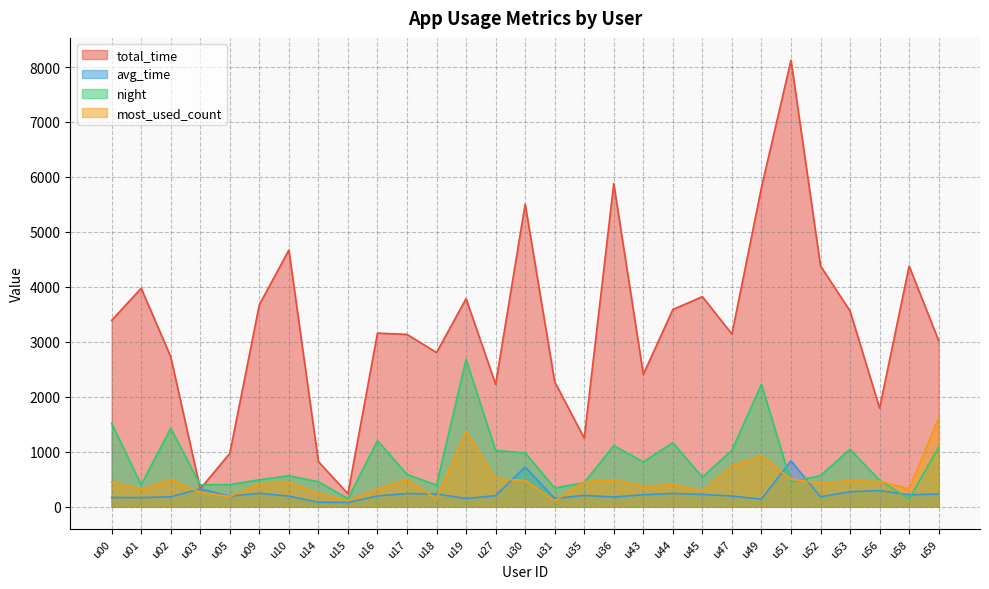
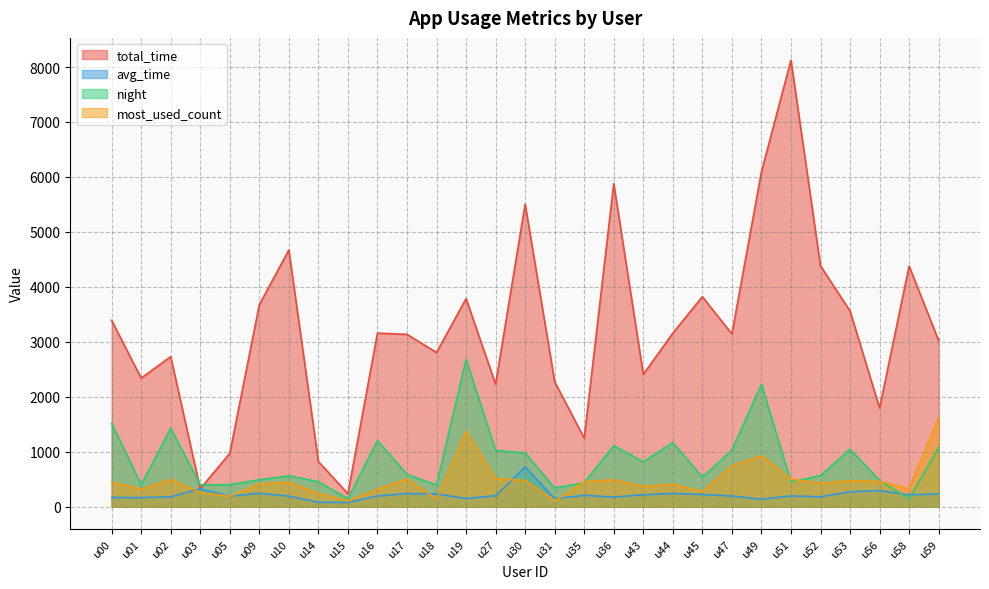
total_time, u01: 4000 -> 2300
total_time, u44: 3600 -> 3200
total_time, u49: 5800 -> 6100
avg_time, u51: 800 -> 200
